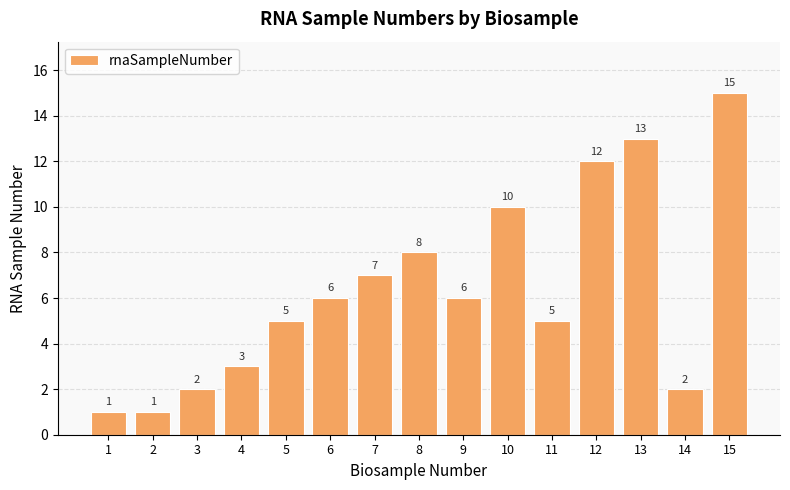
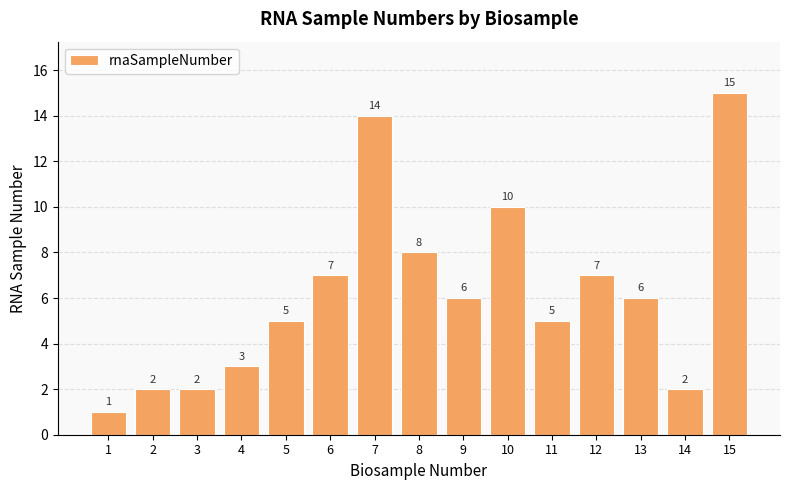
2: 1 -> 2
6: 6 -> 7
7: 7 -> 14
12: 12 -> 7
13: 13 -> 6
